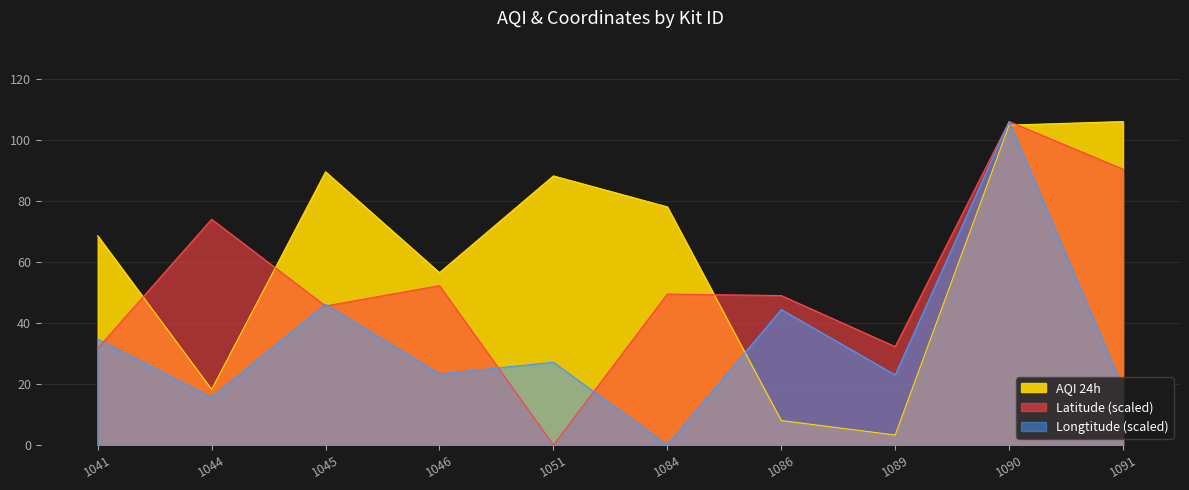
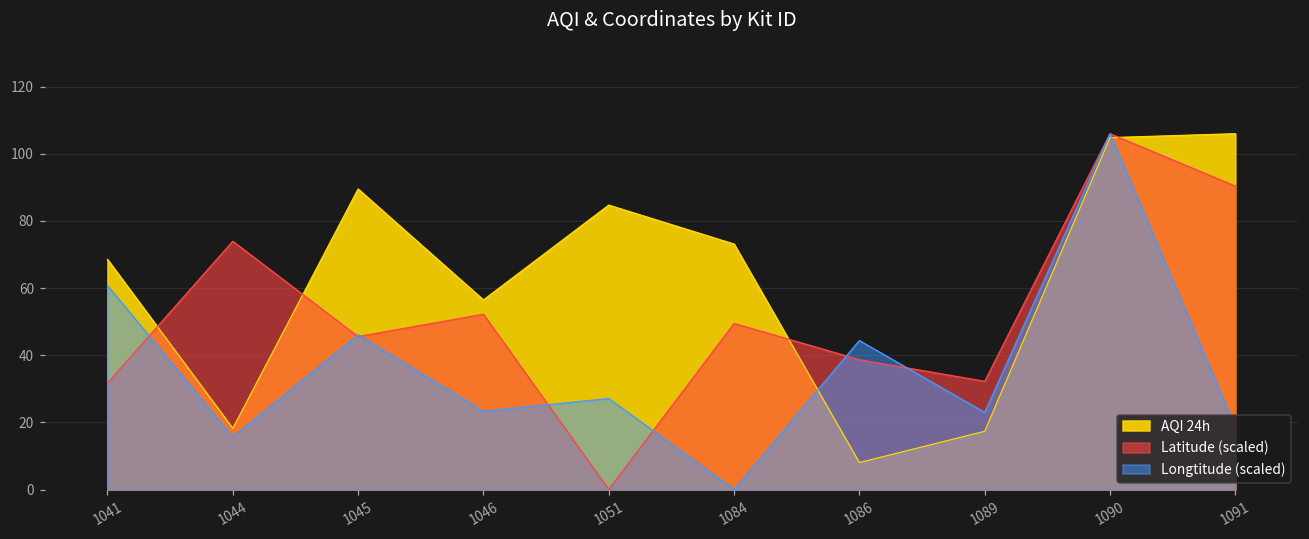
Longtitude (scaled), 1041: 35 -> 61
AQI 24h, 1051: 88 -> 85
AQI 24h, 1084: 78 -> 73
Latitude (scaled), 1086: 49 -> 39
AQI 24h, 1089: 3 -> 17
